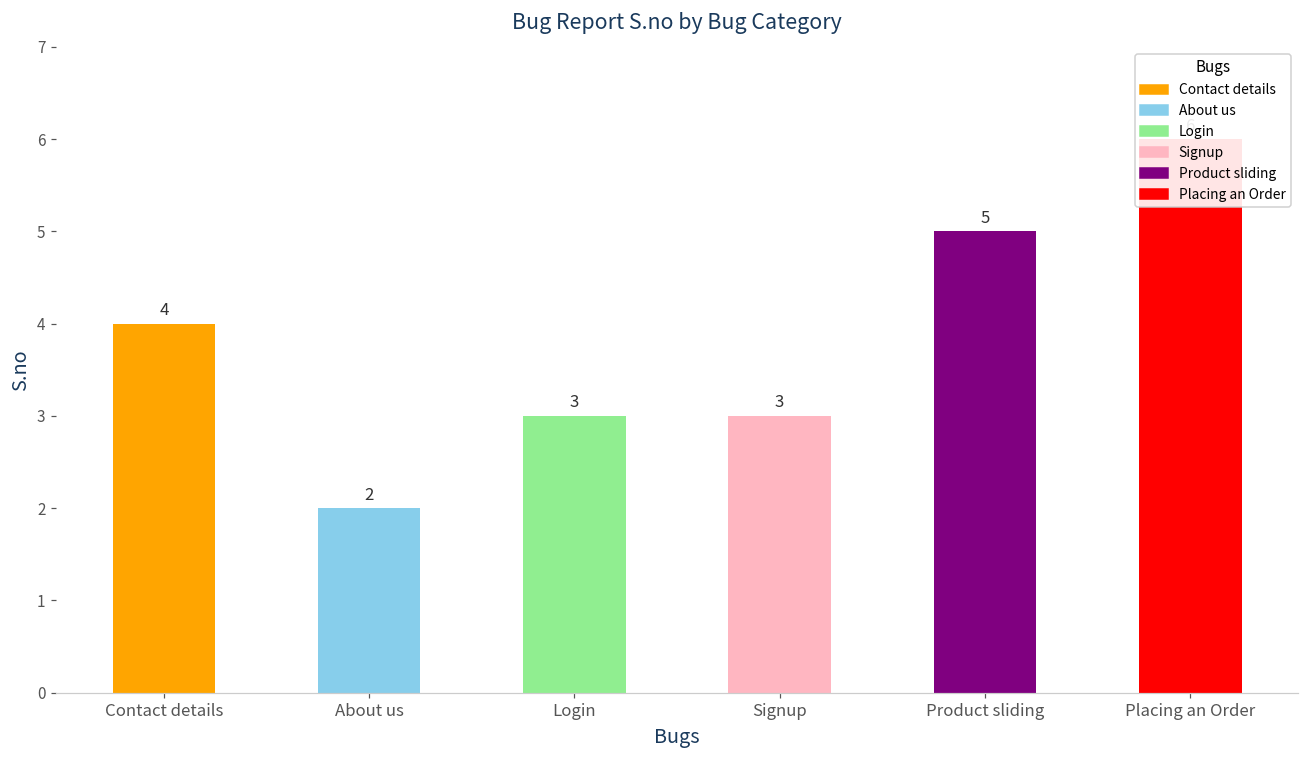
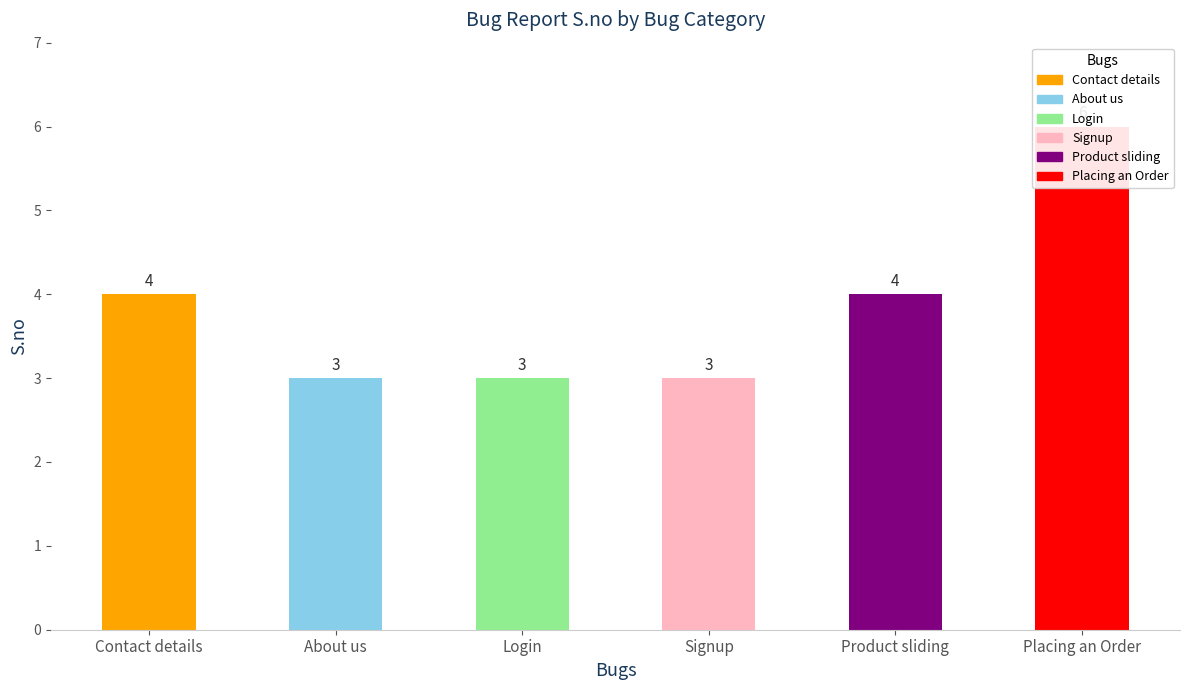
About us: 2 -> 3
Product sliding: 5 -> 4
